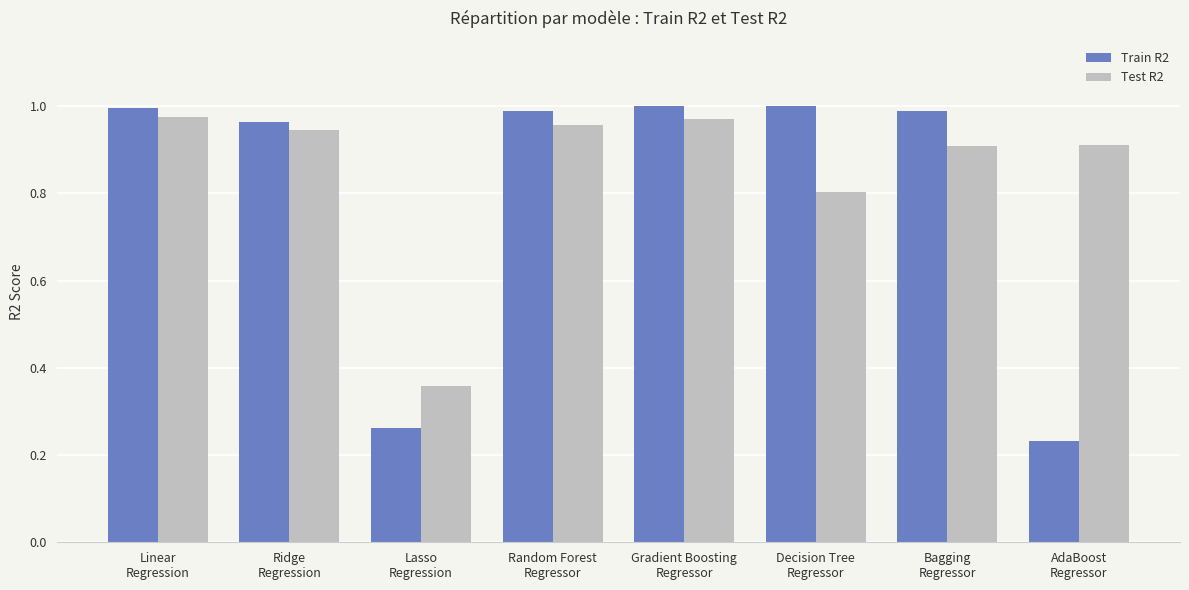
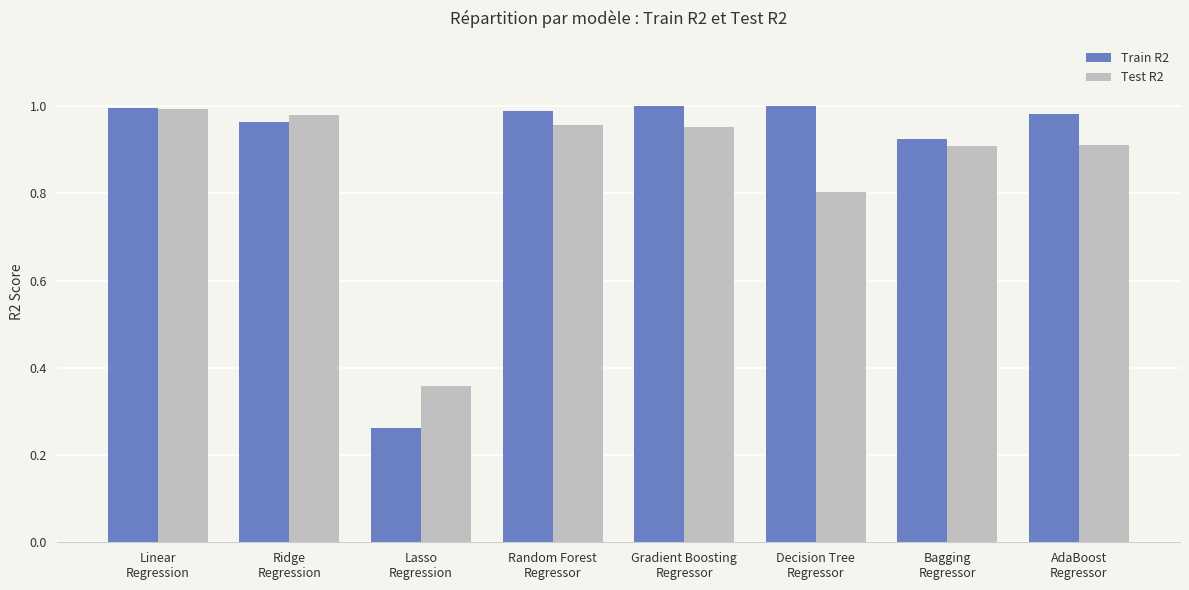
Test R2, Linear Regression: 0.97 -> 0.99
Test R2, Ridge Regression: 0.95 -> 0.98
Test R2, Gradient Boosting Regressor: 0.97 -> 0.95
Train R2, Bagging Regressor: 0.99 -> 0.92
Train R2, AdaBoost Regressor: 0.23 -> 0.98
